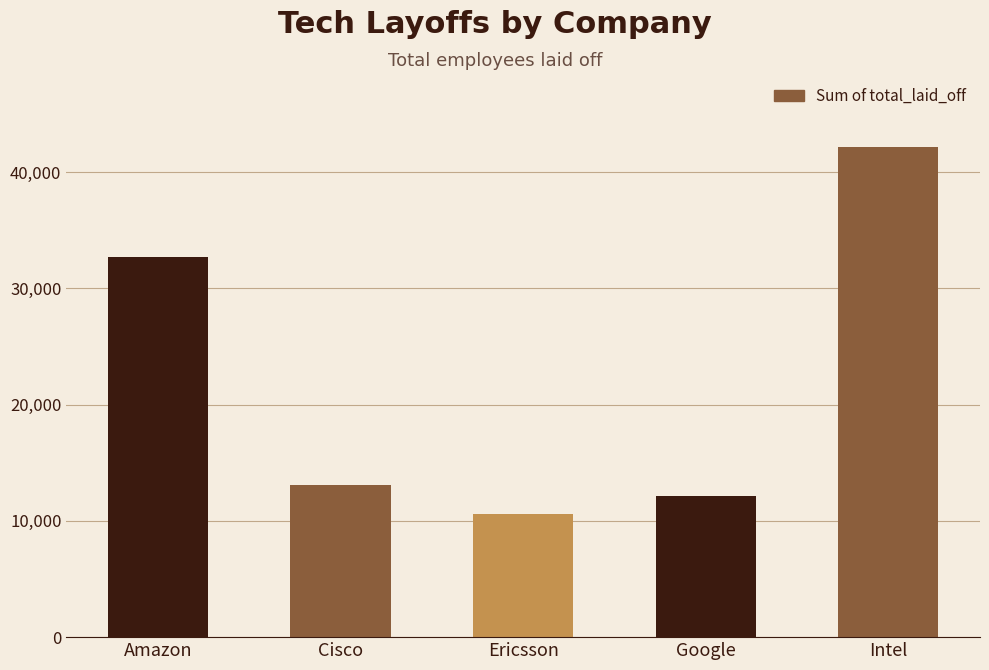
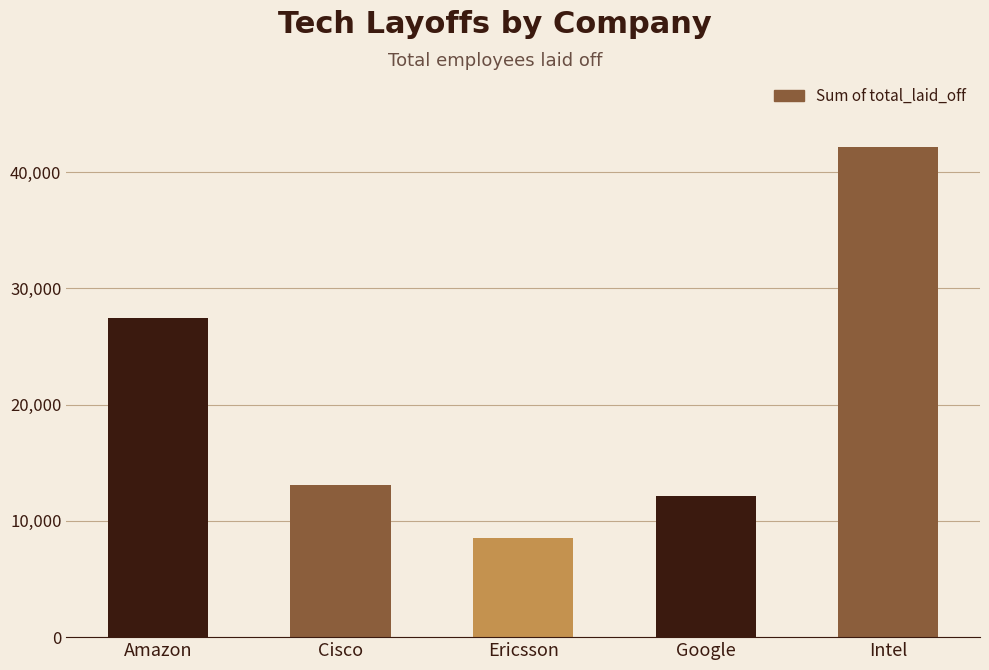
Amazon: 32,700 -> 27,400
Ericsson: 10,600 -> 8,500
